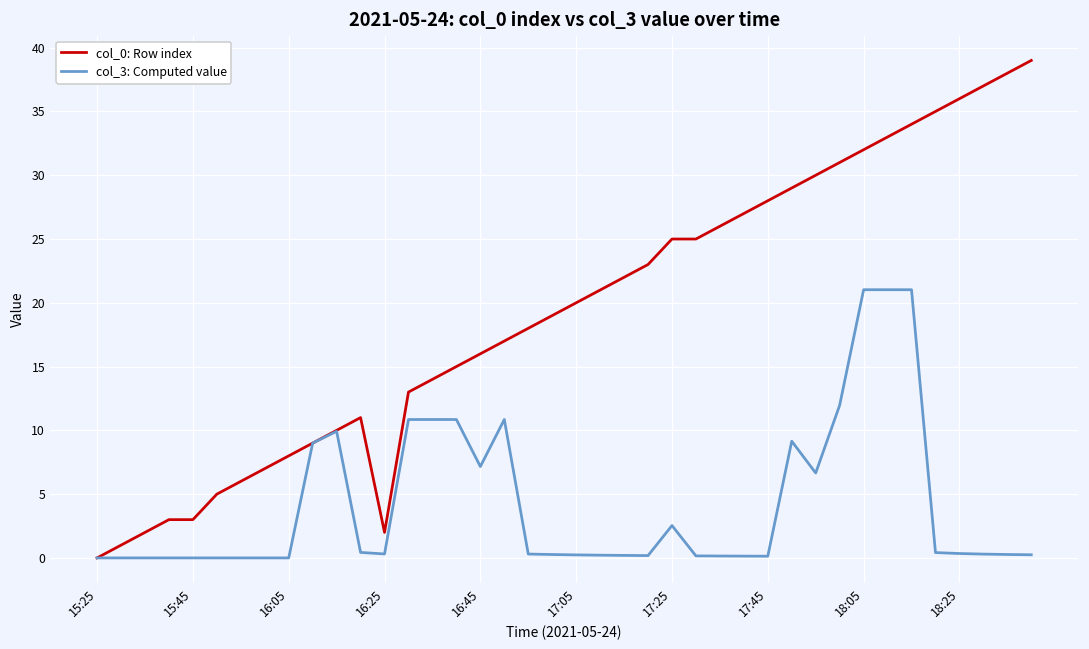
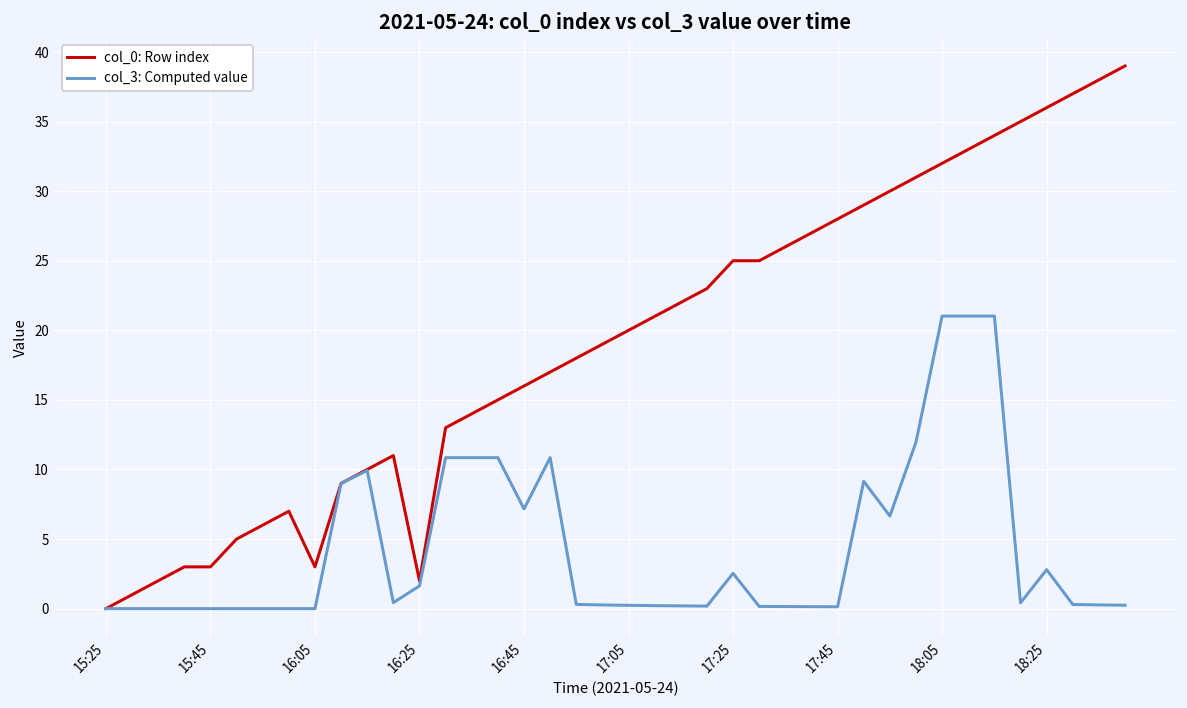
col_0: Row index, 16:05: 8 -> 3
col_3: Computed value, 16:25: 0.3 -> 1.6
col_3: Computed value, 18:25: 0.3 -> 2.8
